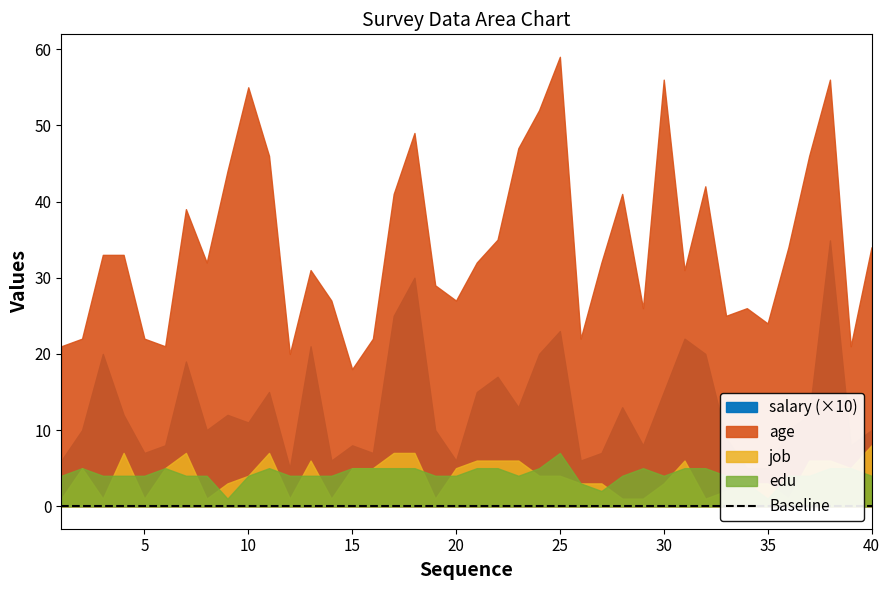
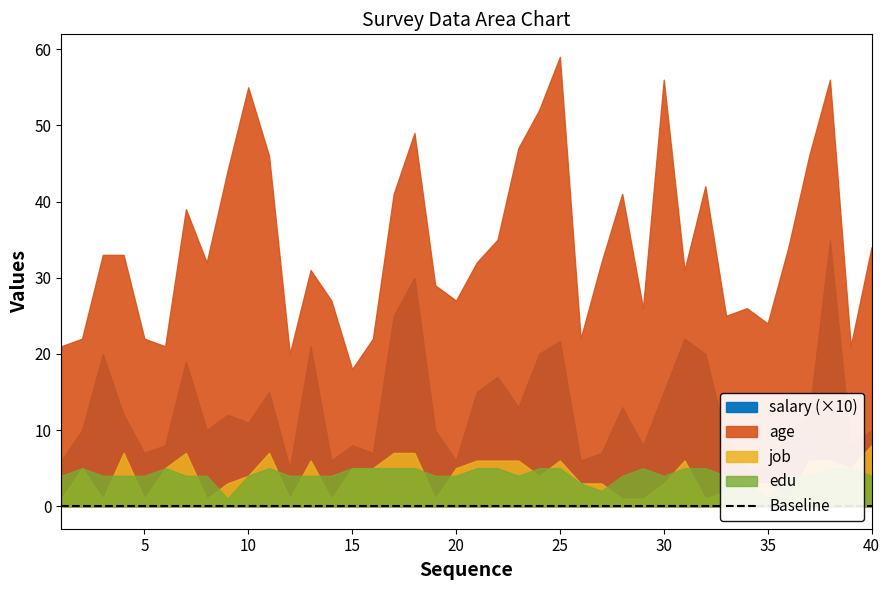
salary (×10), 25: 23 -> 22
job, 25: 4 -> 6
edu, 25: 7 -> 5
